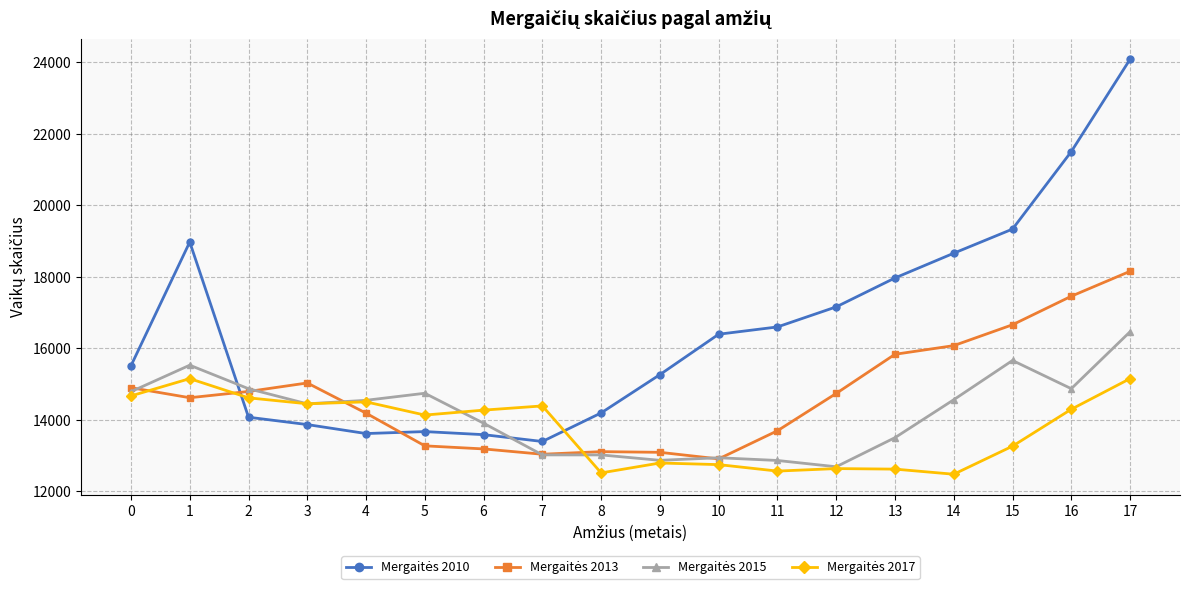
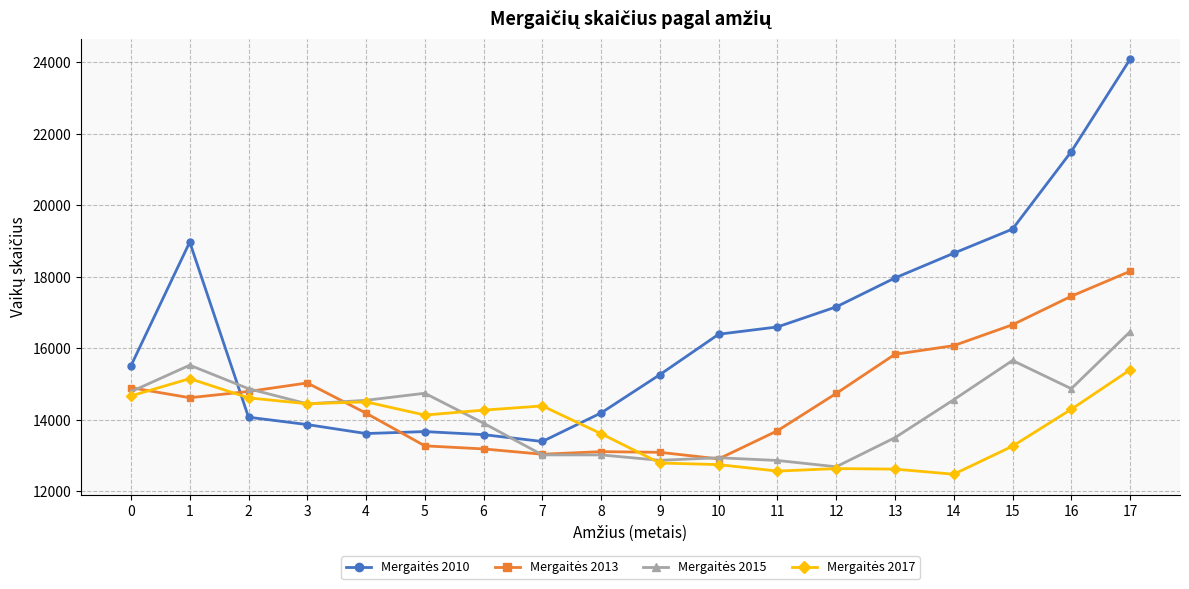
Mergaitės 2017, 8: 12500 -> 13600
Mergaitės 2017, 17: 15200 -> 15400
